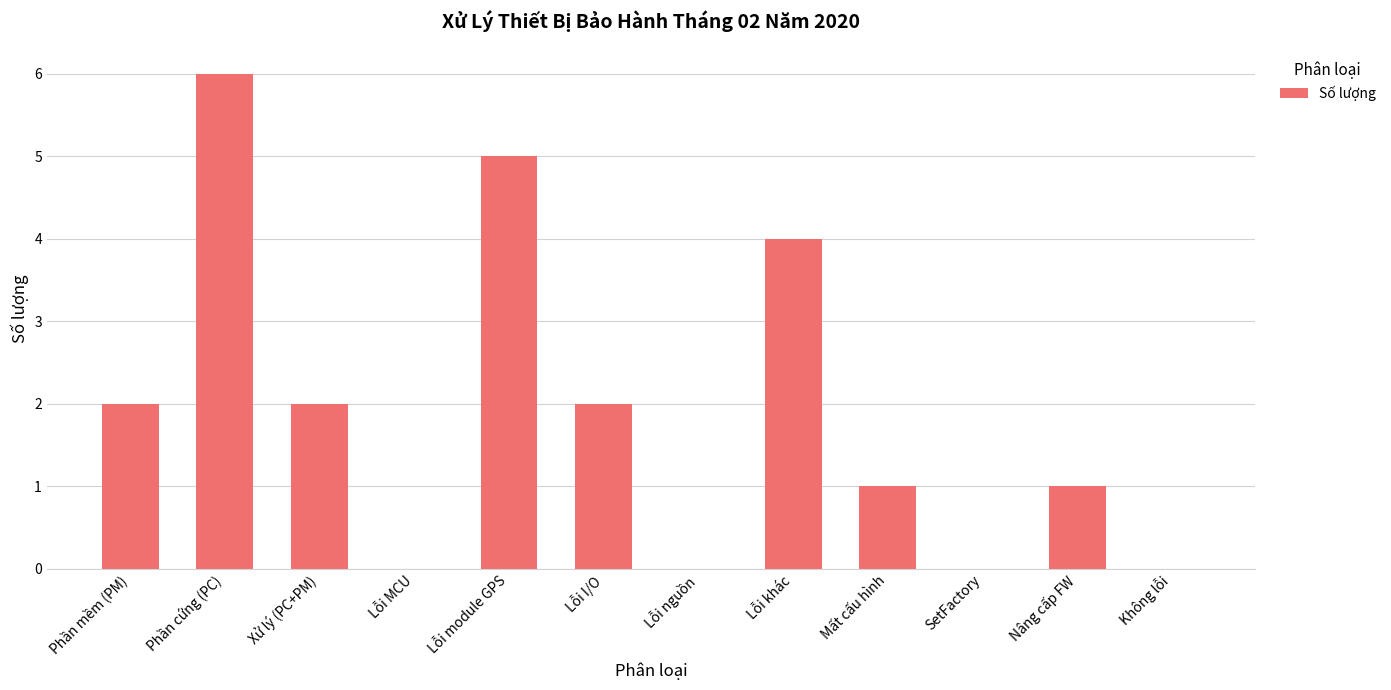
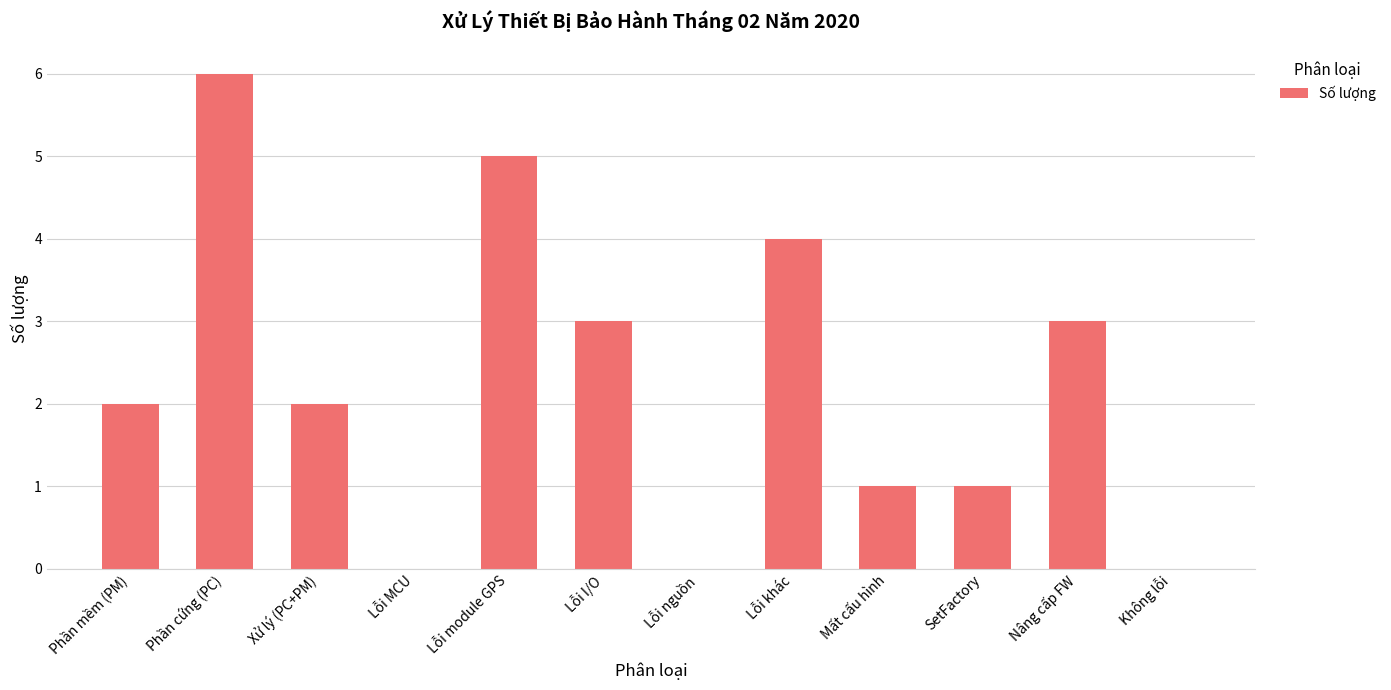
Lỗi I/O: 2 -> 3
SetFactory: 0 -> 1
Nâng cấp FW: 1 -> 3
